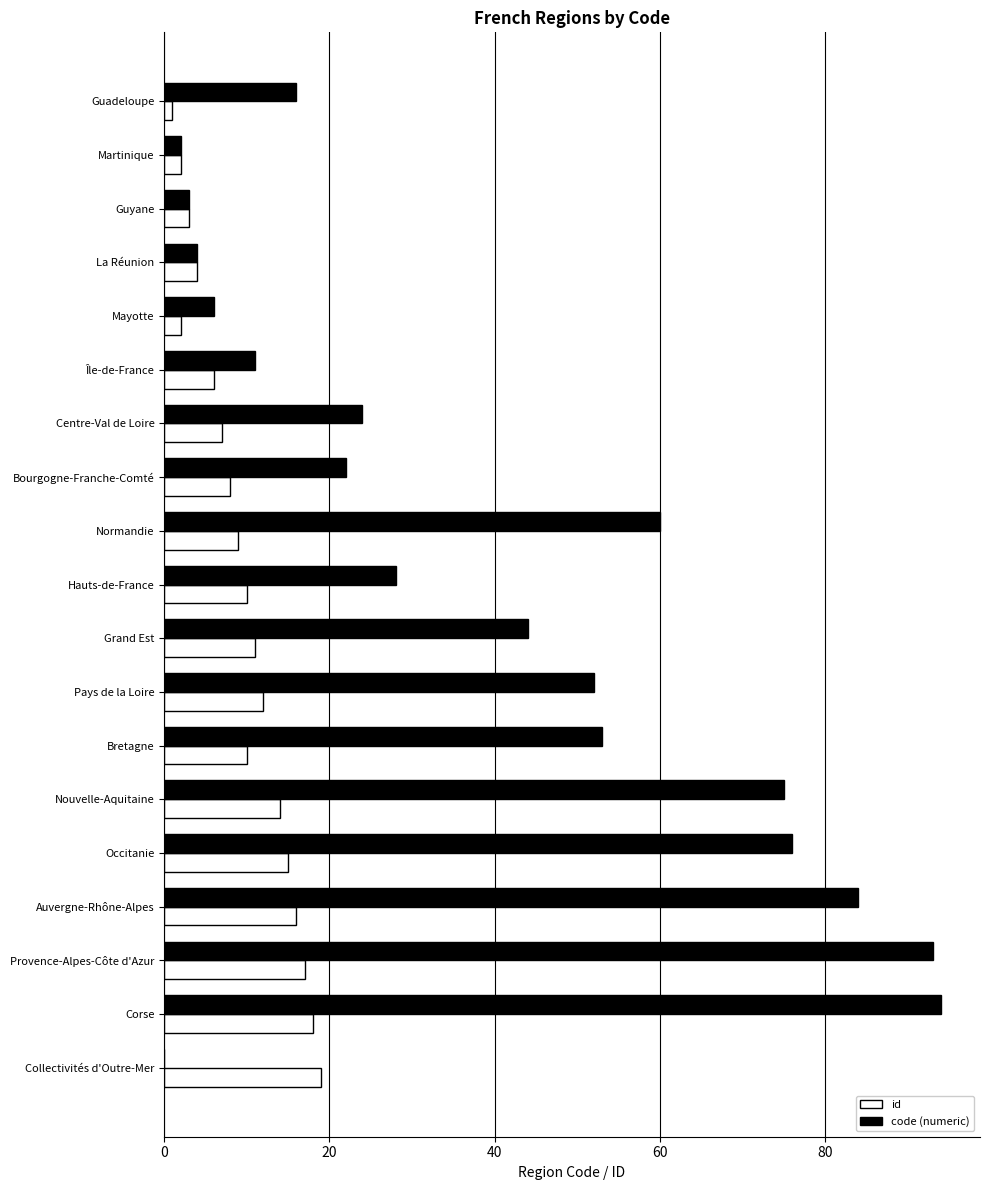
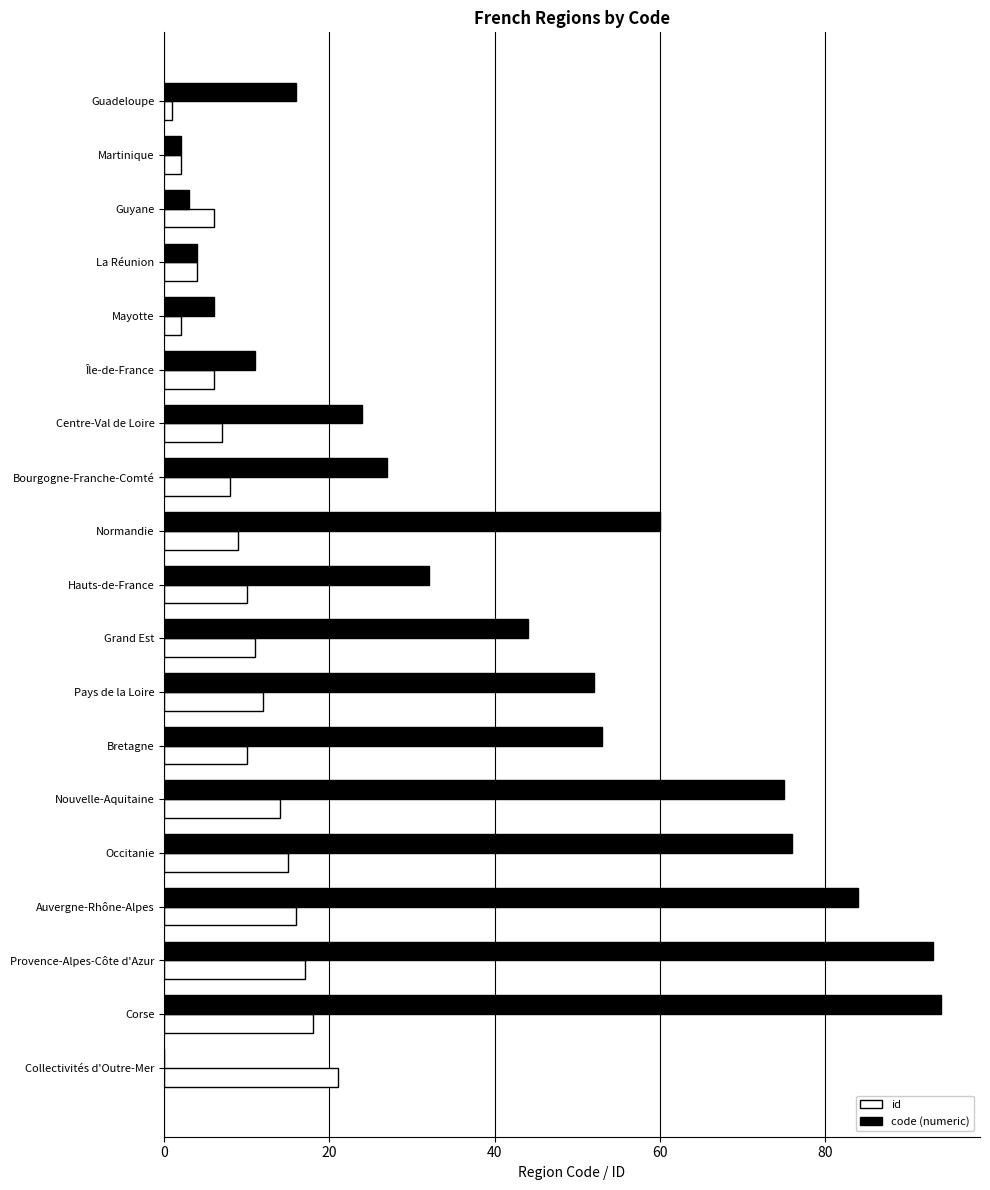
id, Guyane: 3 -> 6
code (numeric), Bourgogne-Franche-Comté: 22 -> 27
code (numeric), Hauts-de-France: 28 -> 32
id, Collectivités d'Outre-Mer: 19 -> 21
